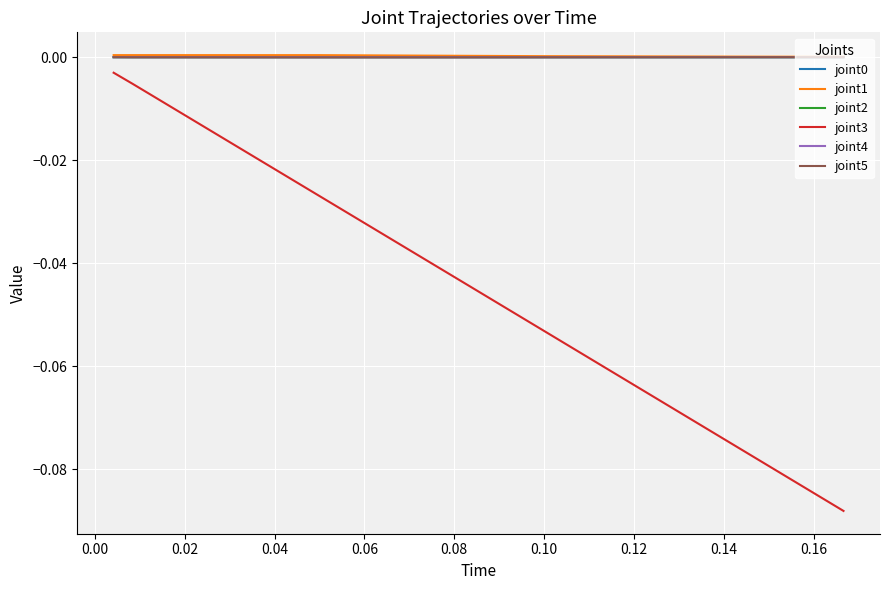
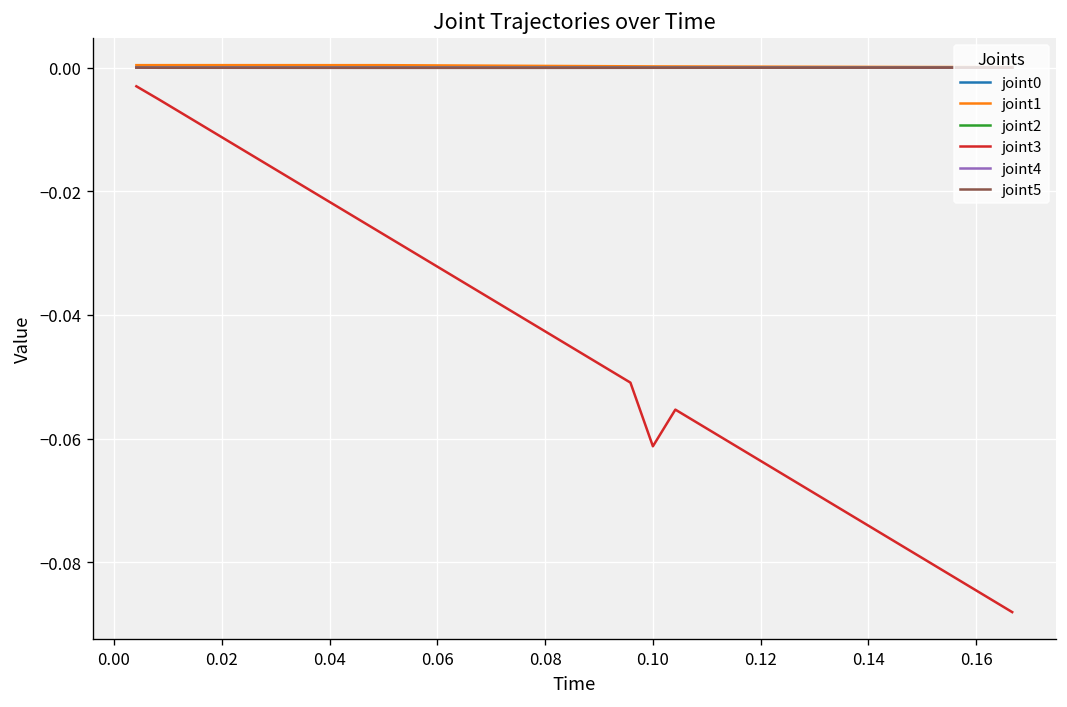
joint3, 0.10: -0.053 -> -0.061
